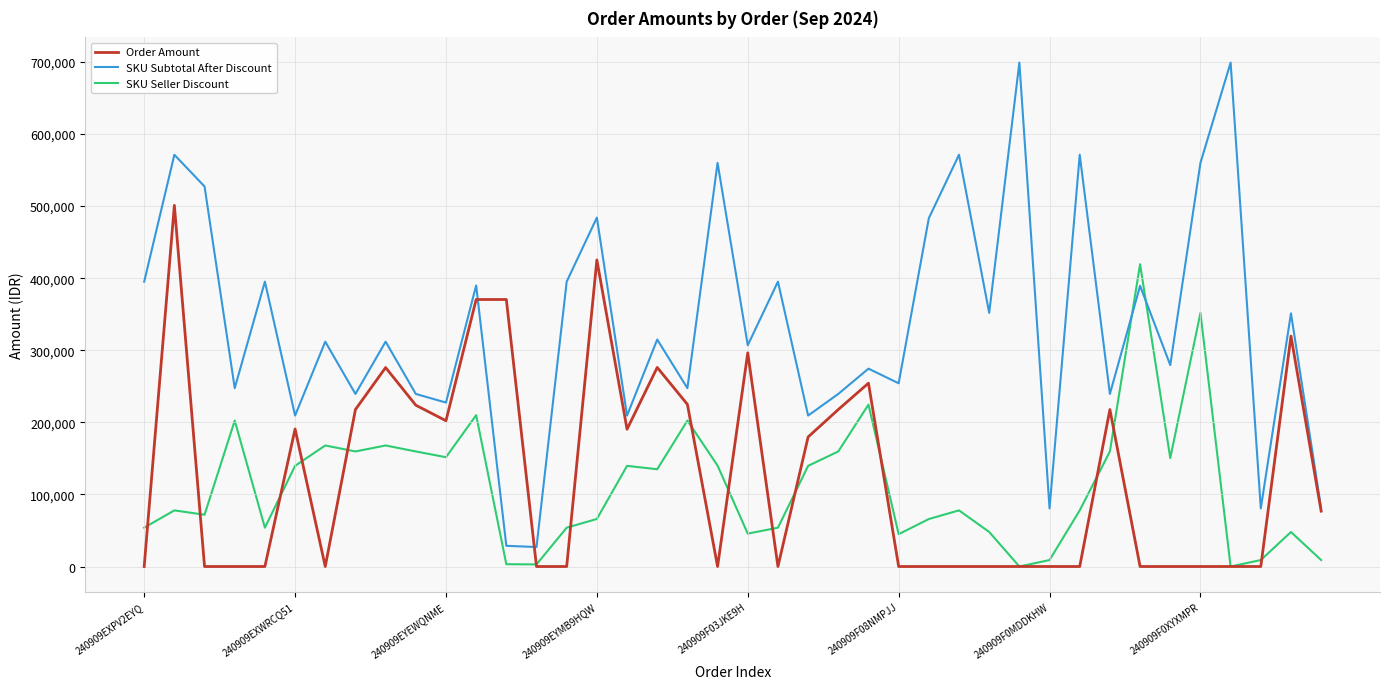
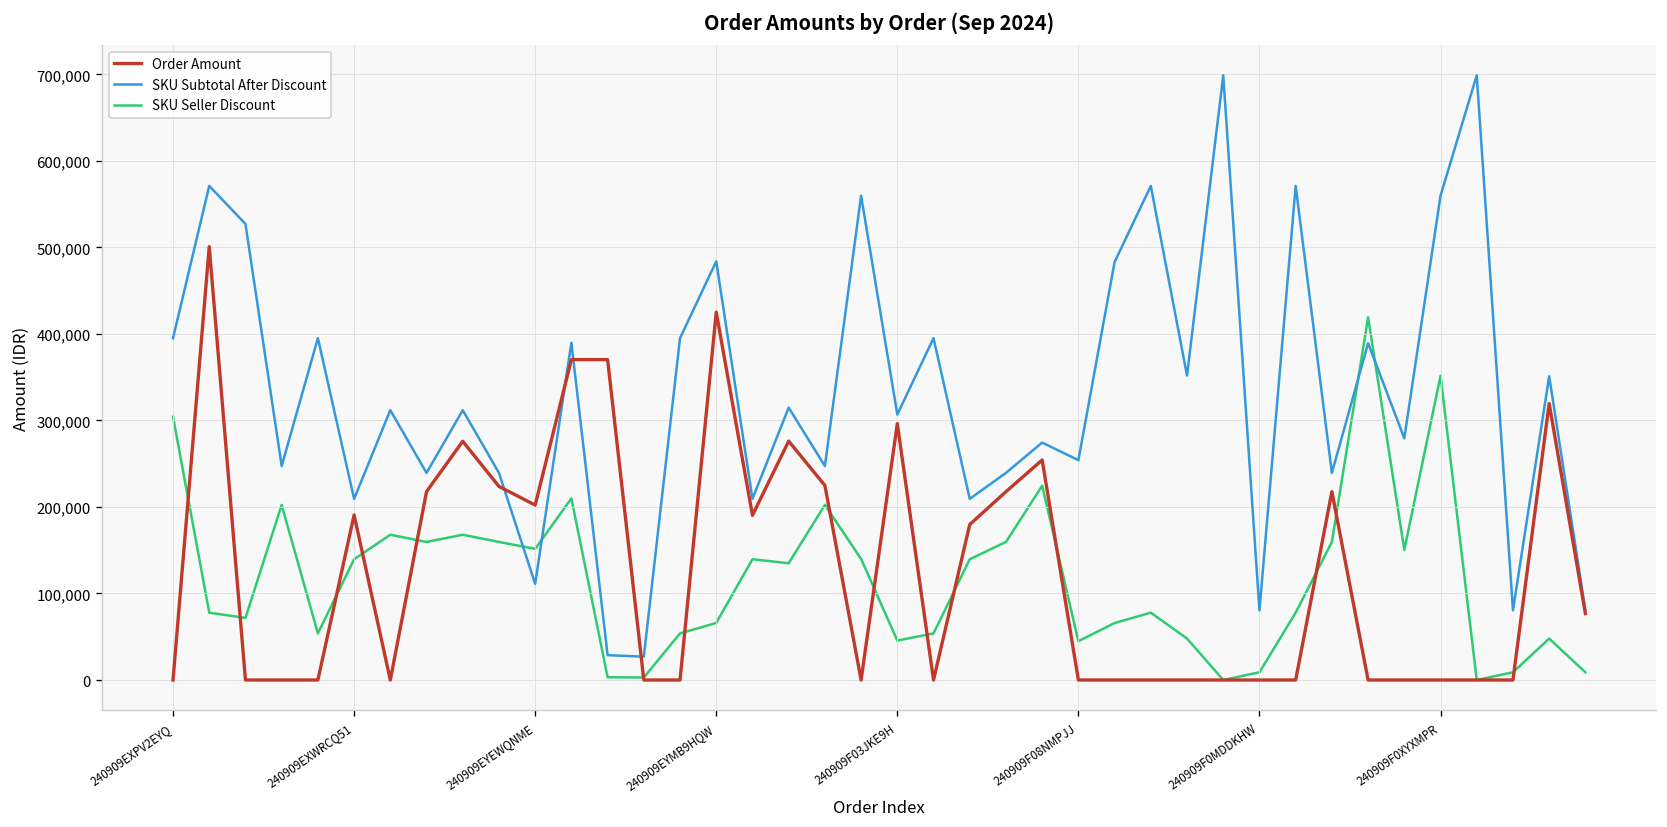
SKU Seller Discount, 240909EXPV2EYQ: 50,000 -> 300,000
SKU Subtotal After Discount, 240909EYEWQNME: 230,000 -> 110,000
